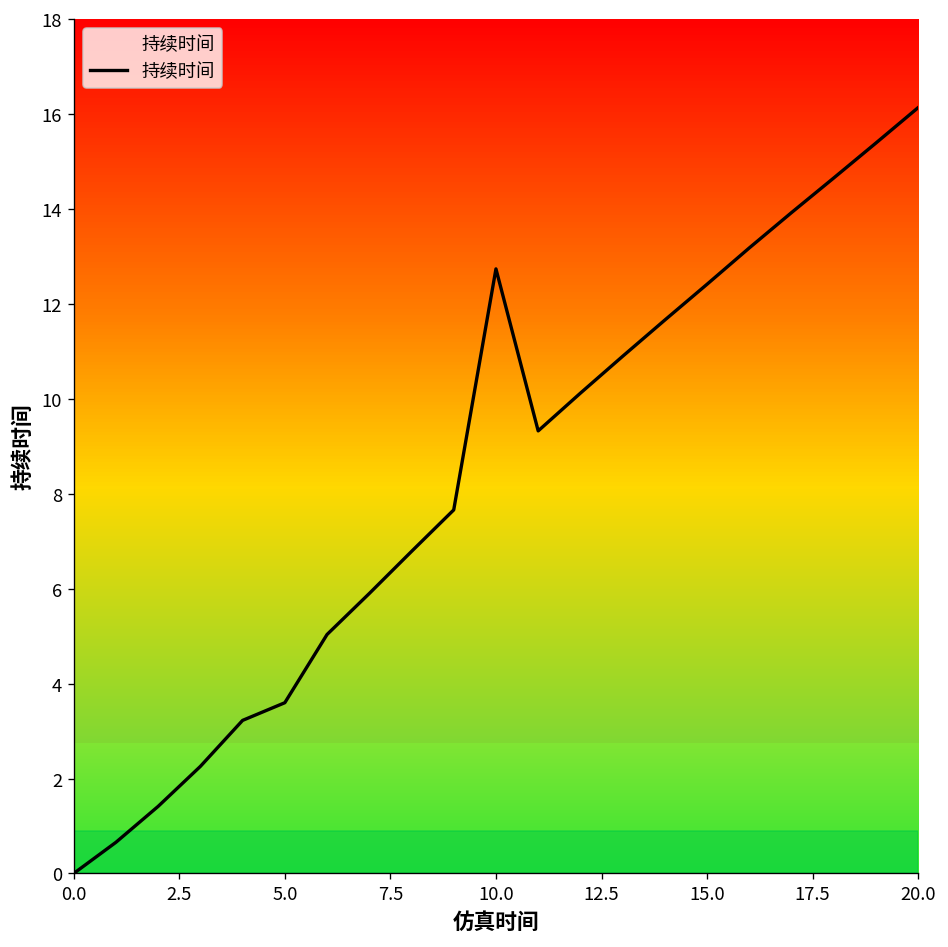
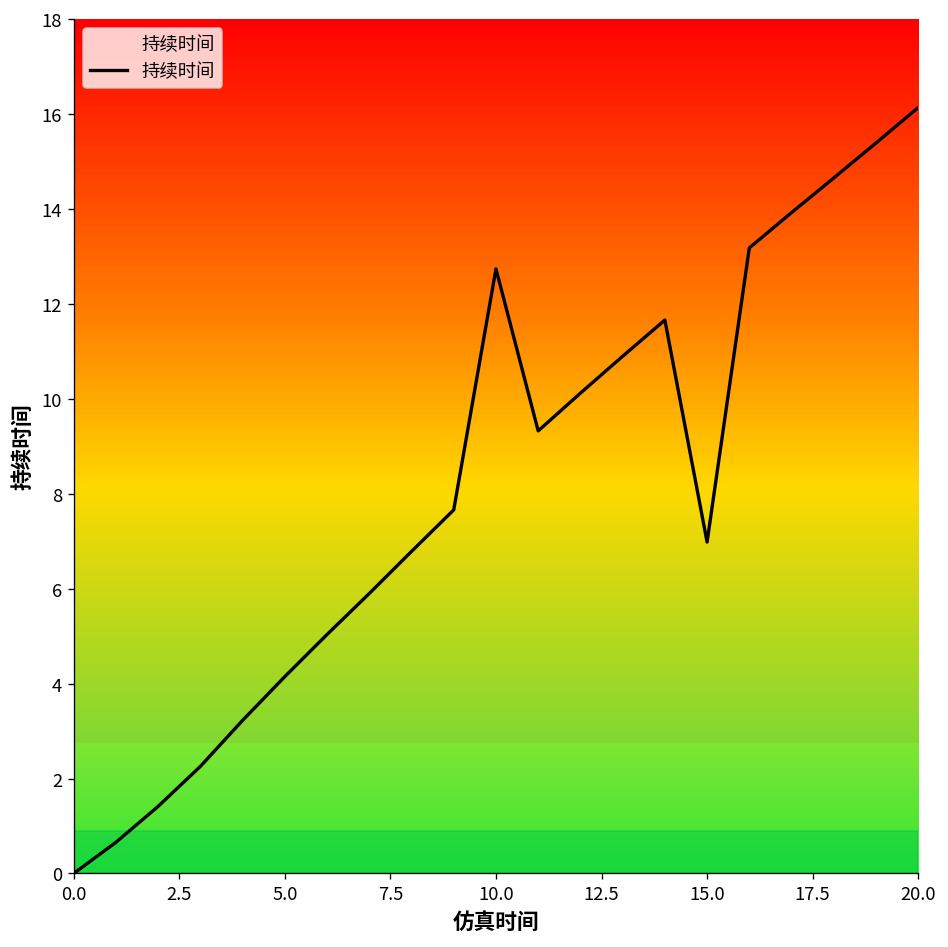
5.0: 3.6 -> 4.1
15.0: 12.4 -> 7.0
